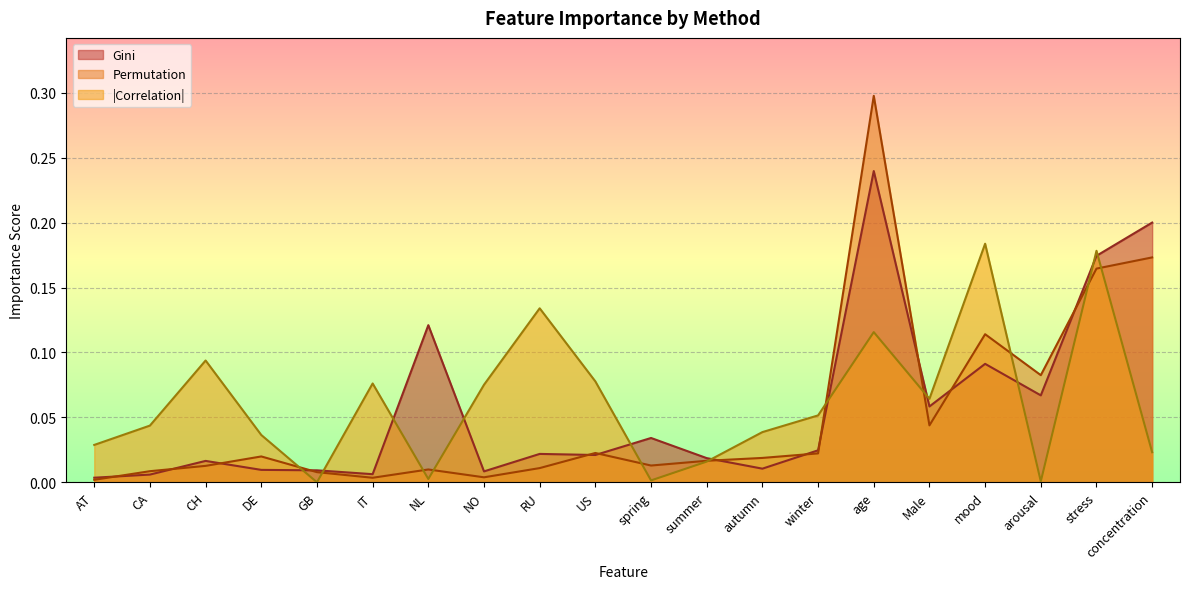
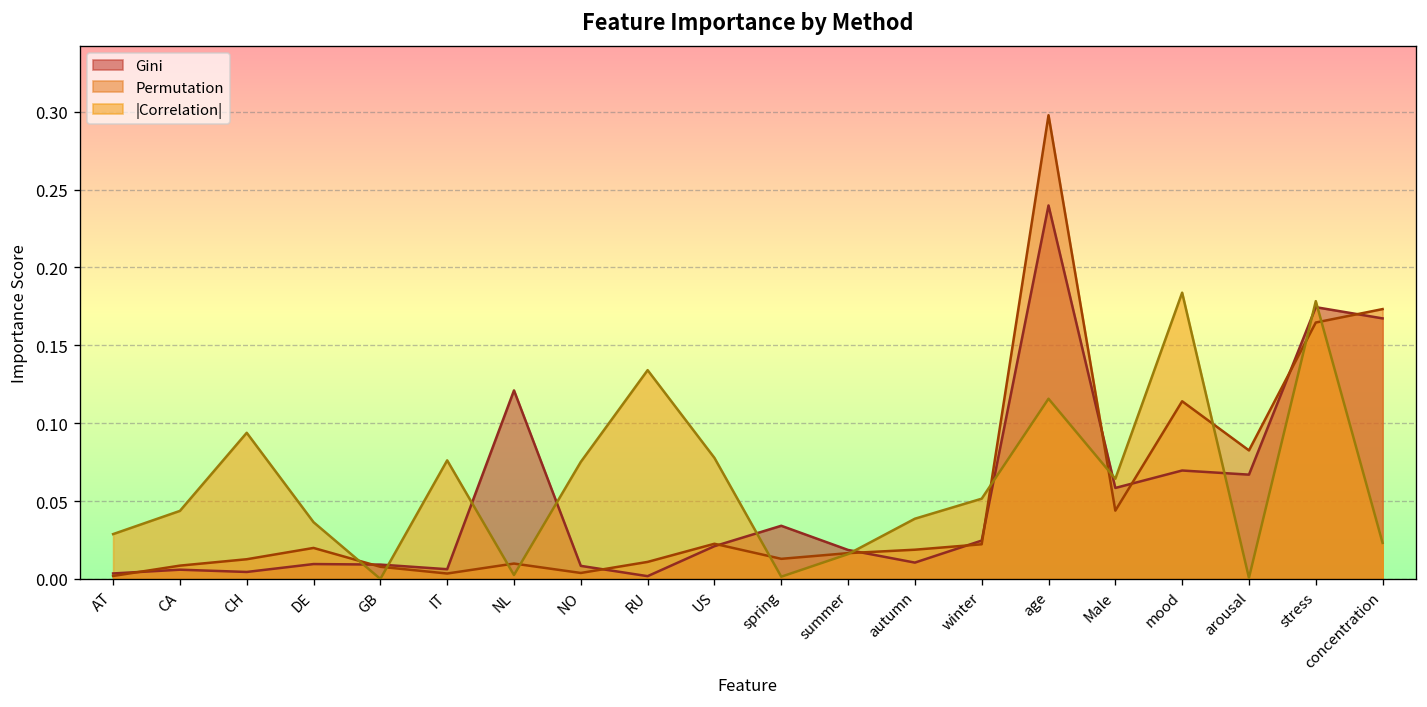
Gini, CH: 0.016 -> 0.004
Gini, RU: 0.022 -> 0.002
Gini, mood: 0.091 -> 0.070
Gini, concentration: 0.200 -> 0.167
